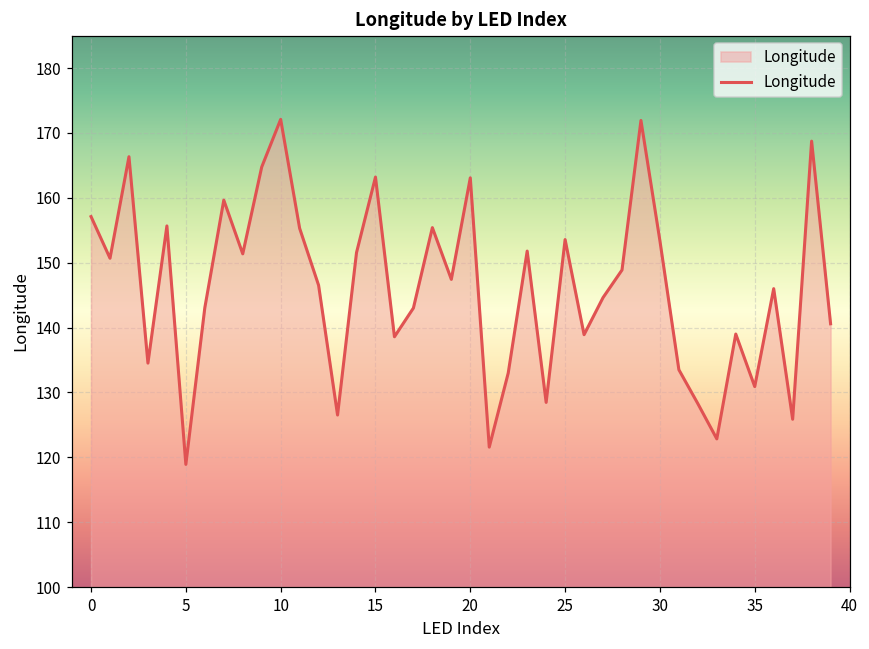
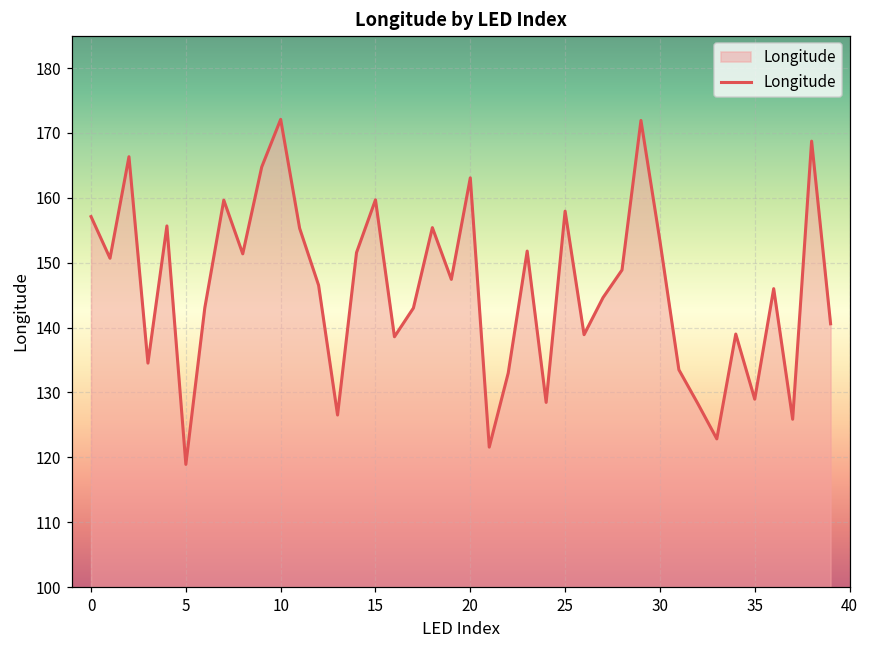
15: 163 -> 160
25: 154 -> 158
35: 131 -> 129
